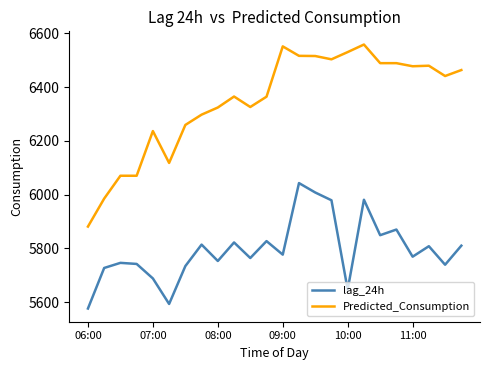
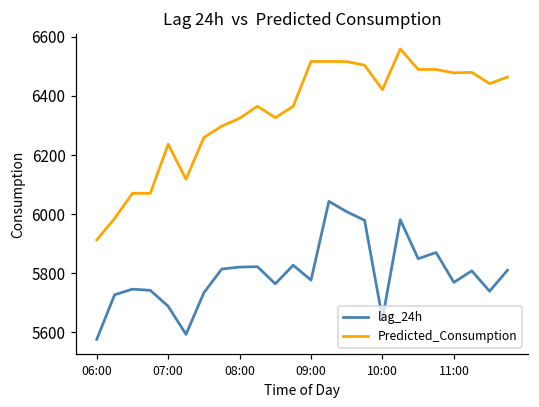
Predicted_Consumption, 06:00: 5880 -> 5910
lag_24h, 08:00: 5750 -> 5820
Predicted_Consumption, 09:00: 6550 -> 6520
Predicted_Consumption, 10:00: 6530 -> 6420
